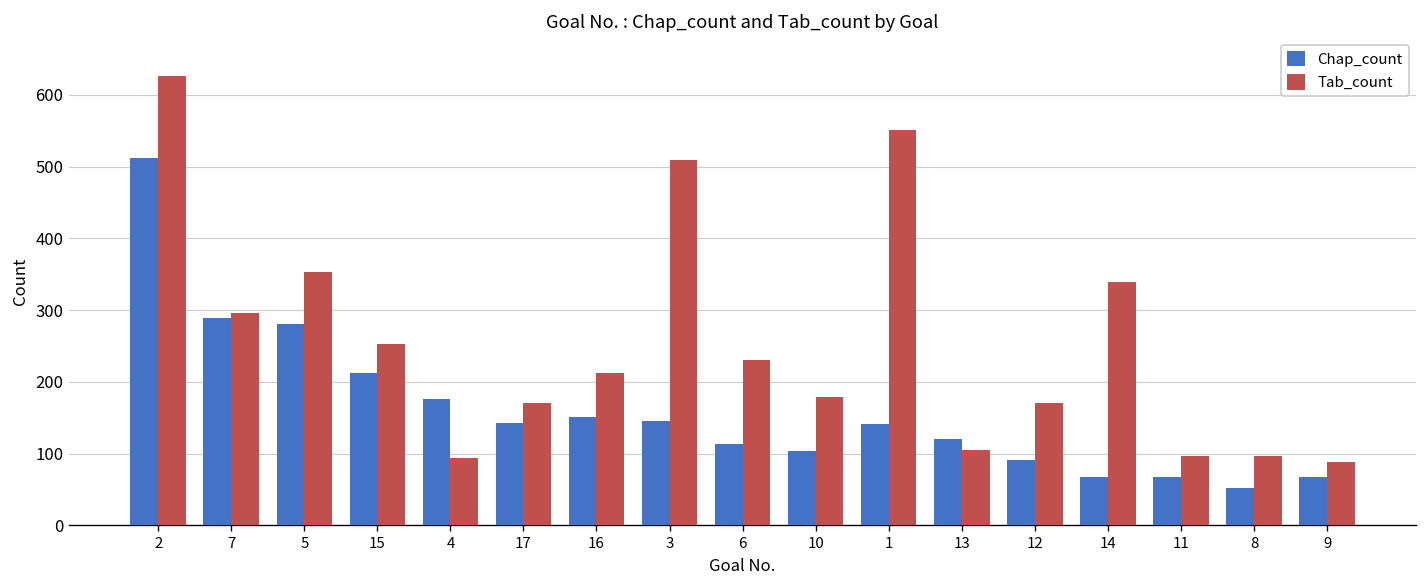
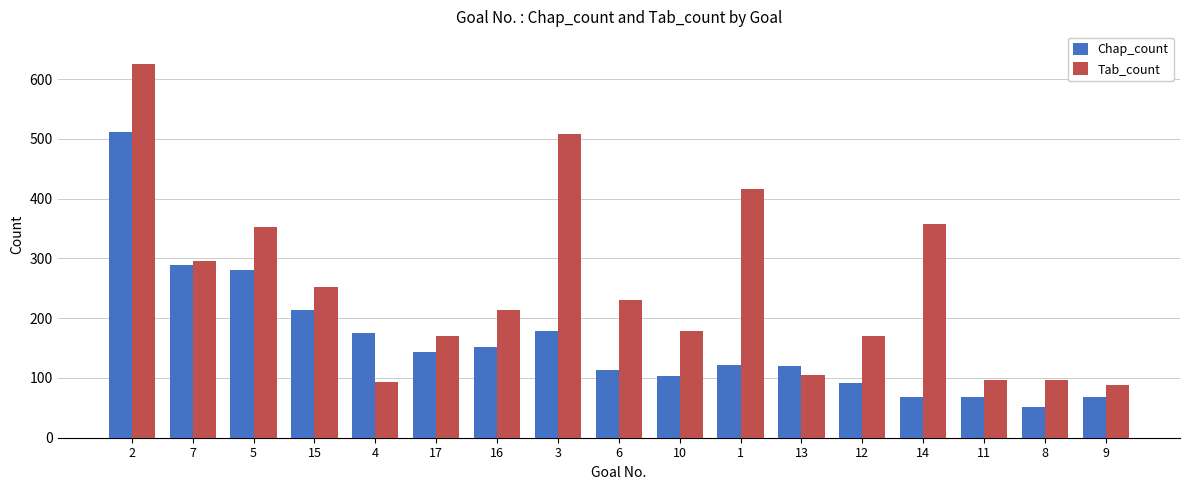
Chap_count, 3: 150 -> 180
Chap_count, 1: 140 -> 120
Tab_count, 1: 550 -> 420
Tab_count, 14: 340 -> 360
